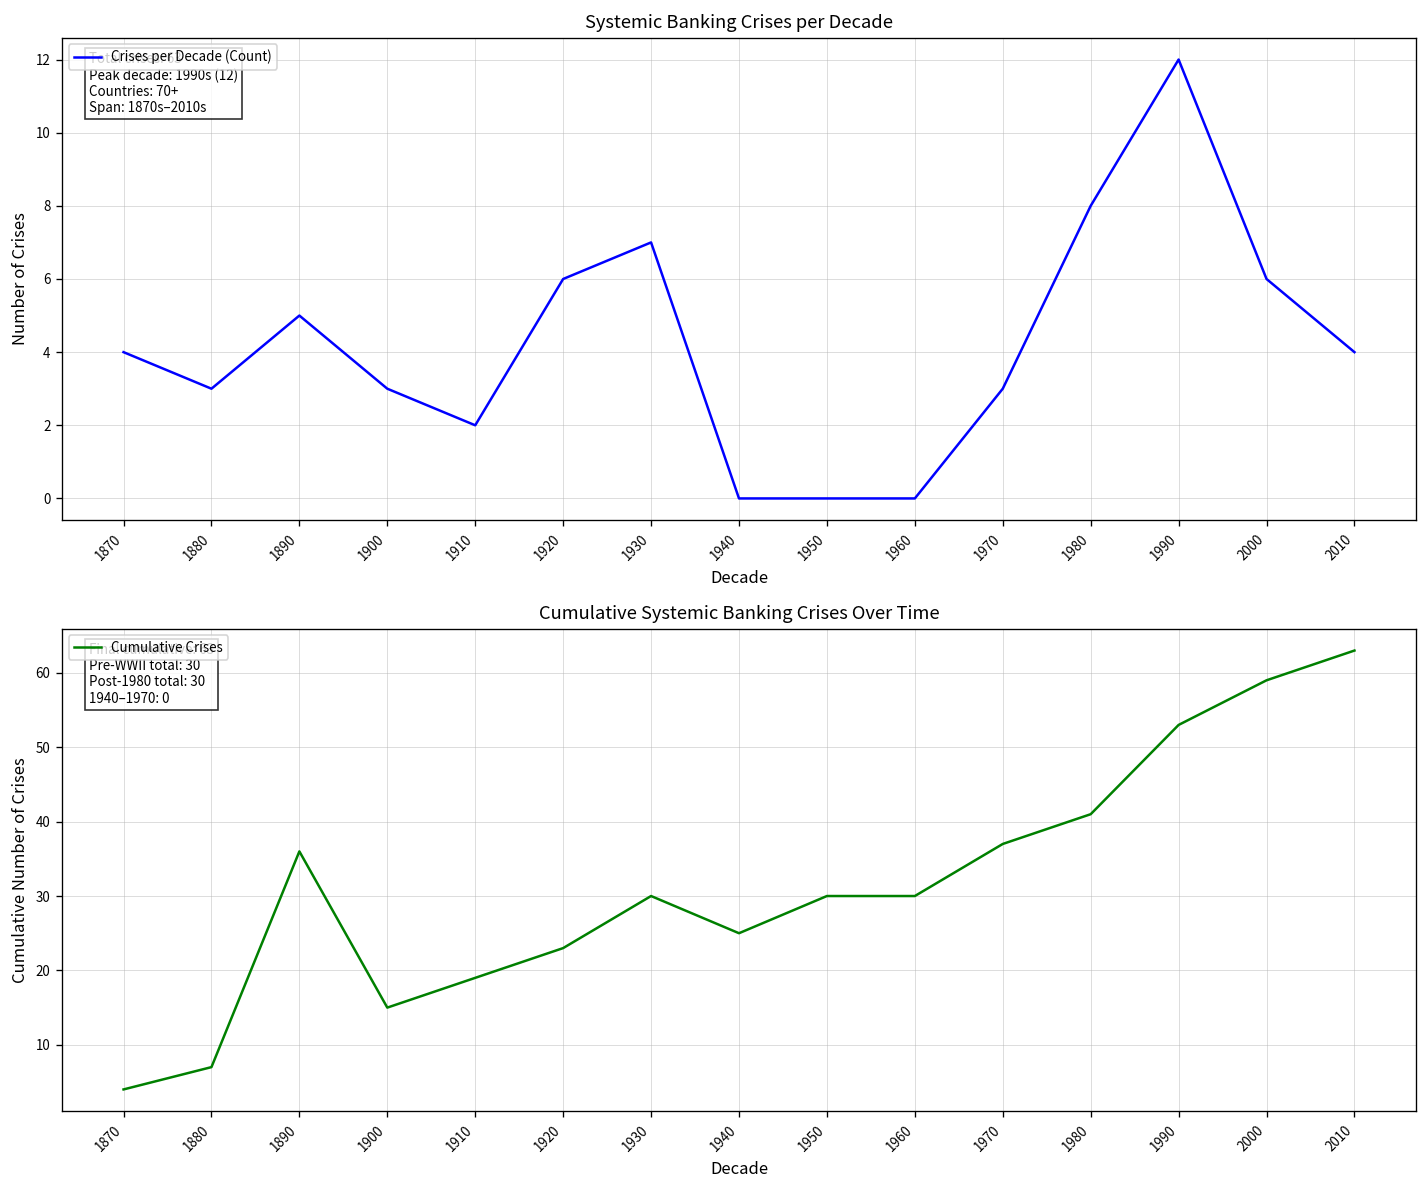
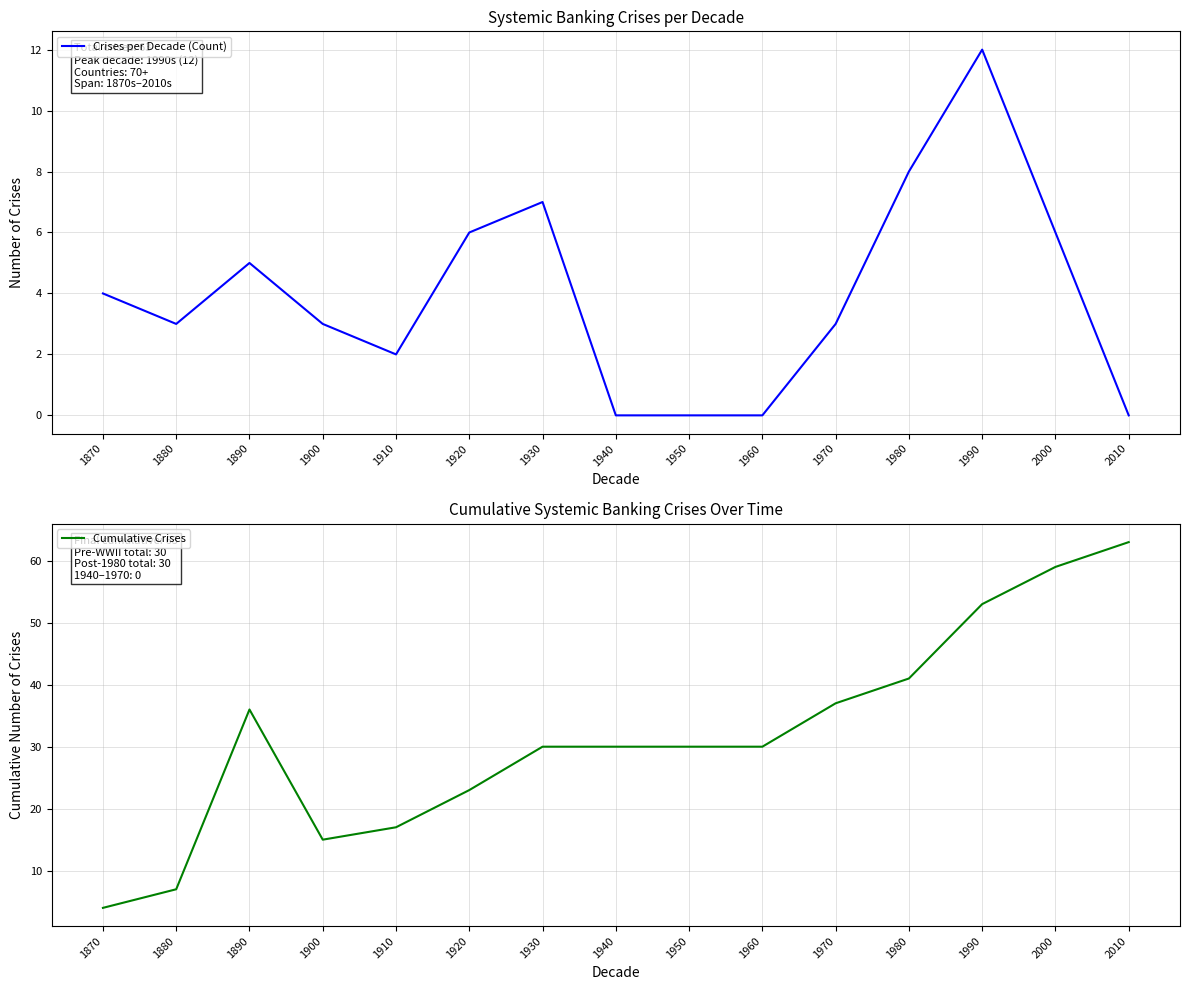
Systemic Banking Crises per Decade, 2010: 4 -> 0
Cumulative Systemic Banking Crises Over Time, 1910: 19 -> 17
Cumulative Systemic Banking Crises Over Time, 1940: 25 -> 30
